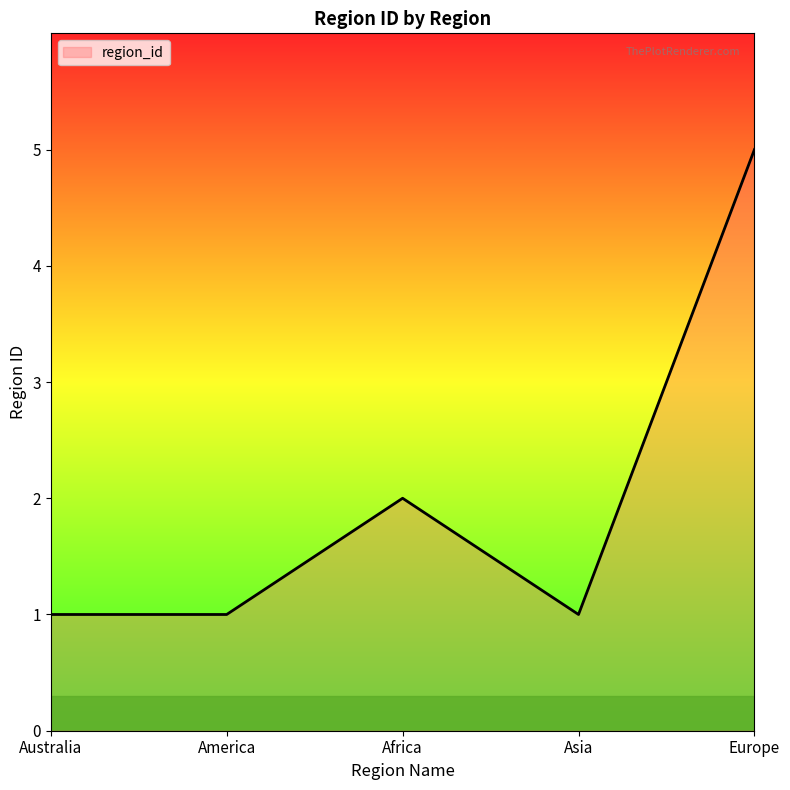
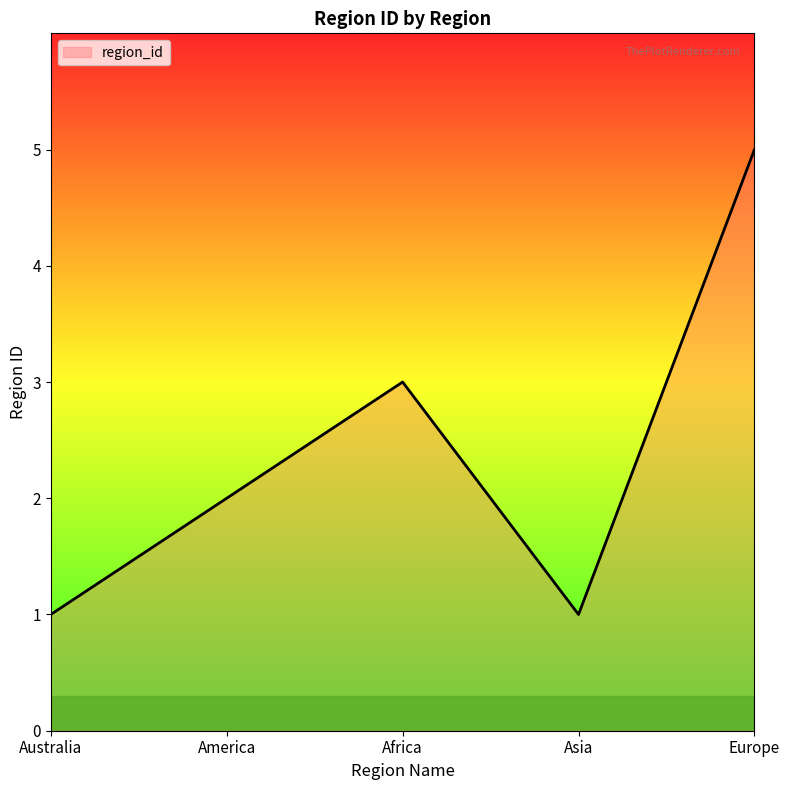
America: 1 -> 2
Africa: 2 -> 3
